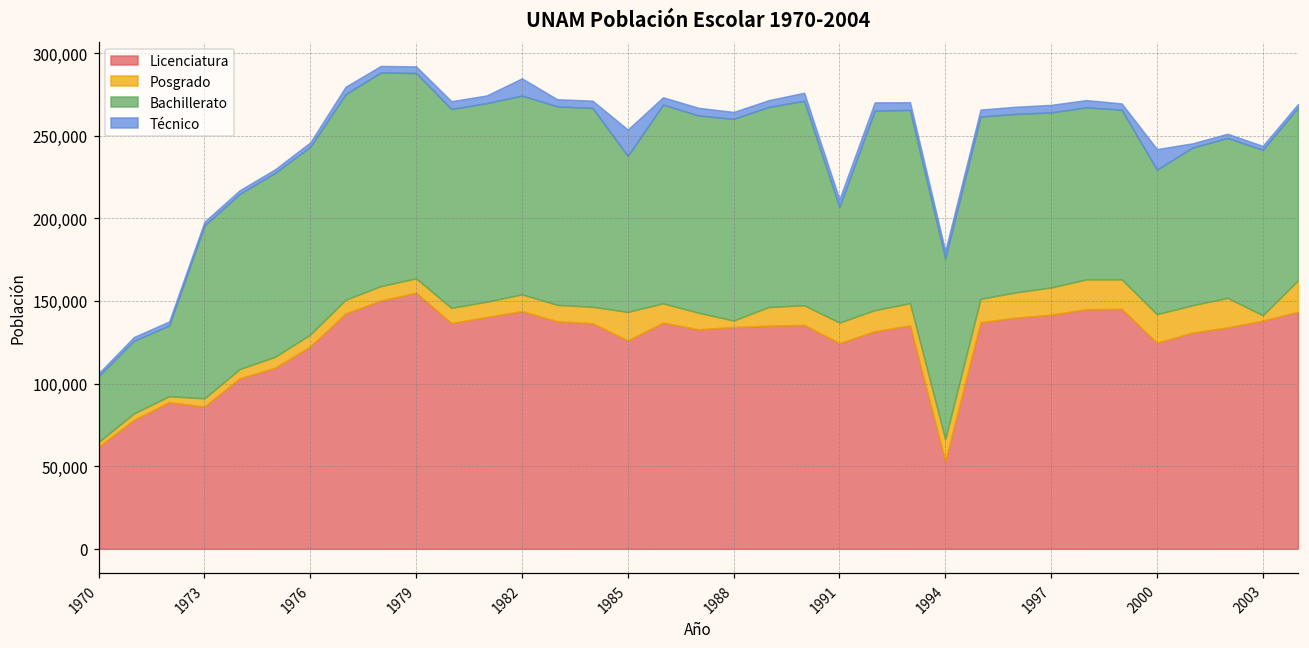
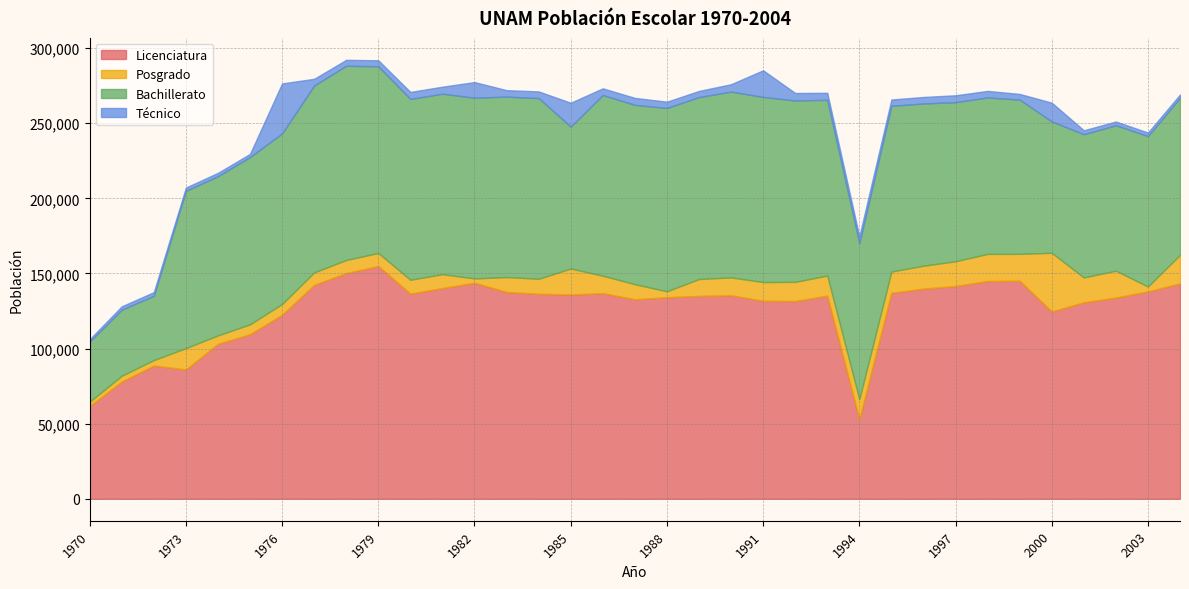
Posgrado, 1973: 5,000 -> 14,000
Técnico, 1976: 3,000 -> 33,000
Posgrado, 1982: 10,000 -> 3,000
Licenciatura, 1985: 126,000 -> 136,000
Licenciatura, 1991: 124,000 -> 132,000
Bachillerato, 1991: 70,000 -> 123,000
Técnico, 1991: 5,000 -> 18,000
Bachillerato, 1994: 109,000 -> 104,000
Posgrado, 2000: 17,000 -> 39,000
